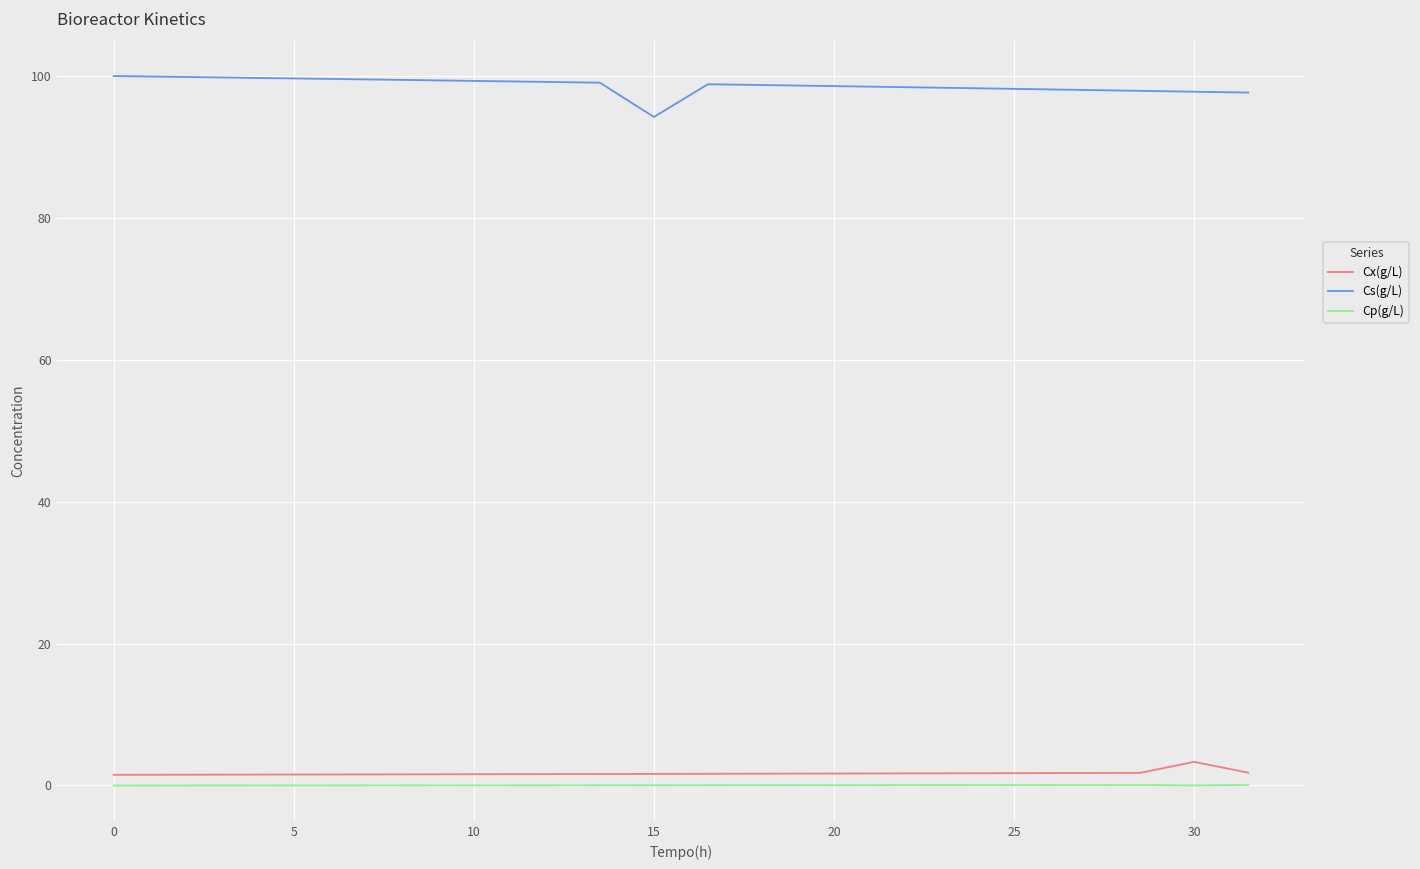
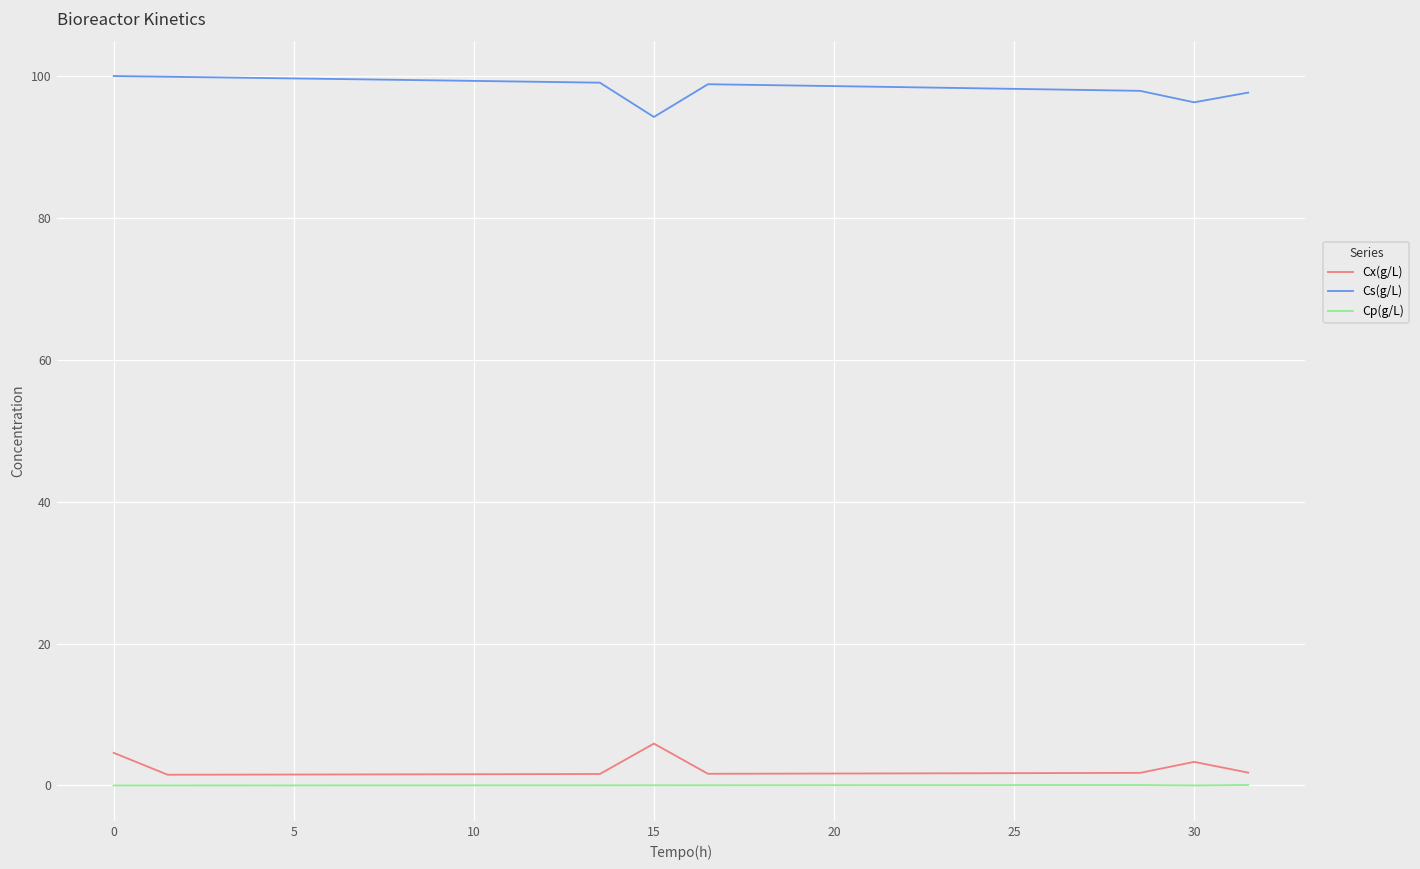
Cx(g/L), 0: 2 -> 5
Cx(g/L), 15: 2 -> 6
Cs(g/L), 30: 98 -> 96
